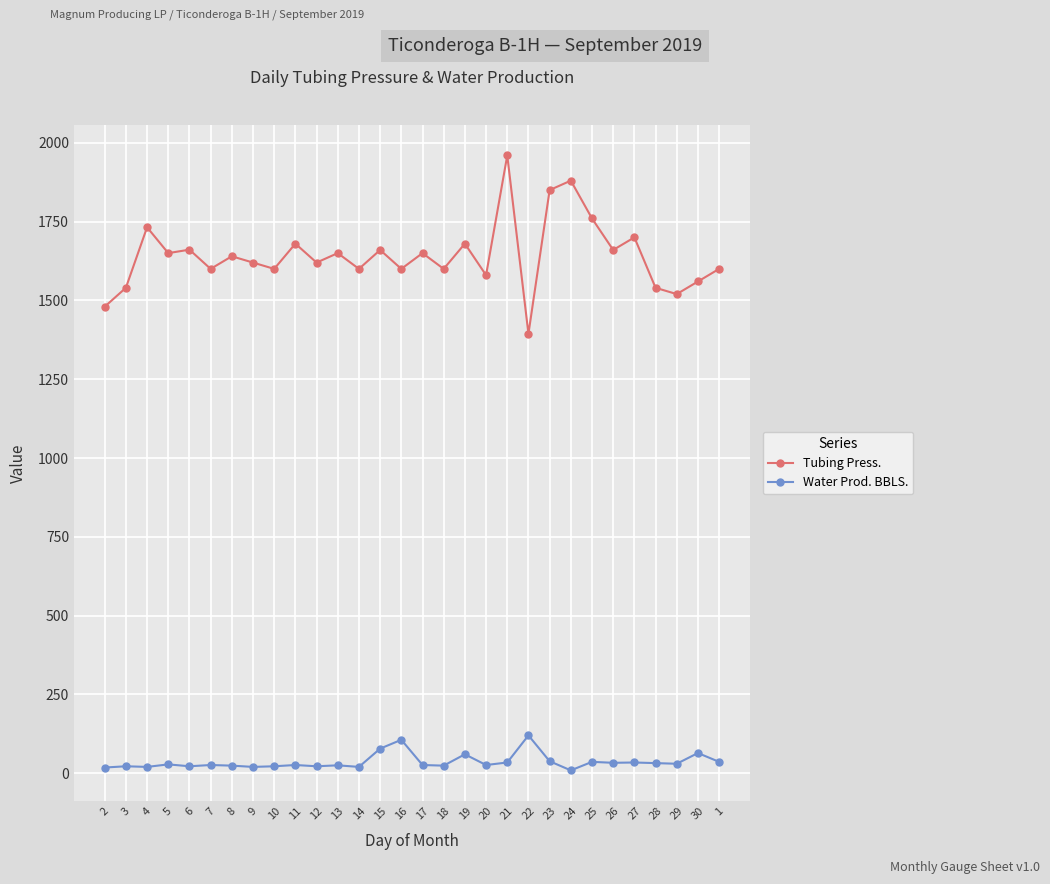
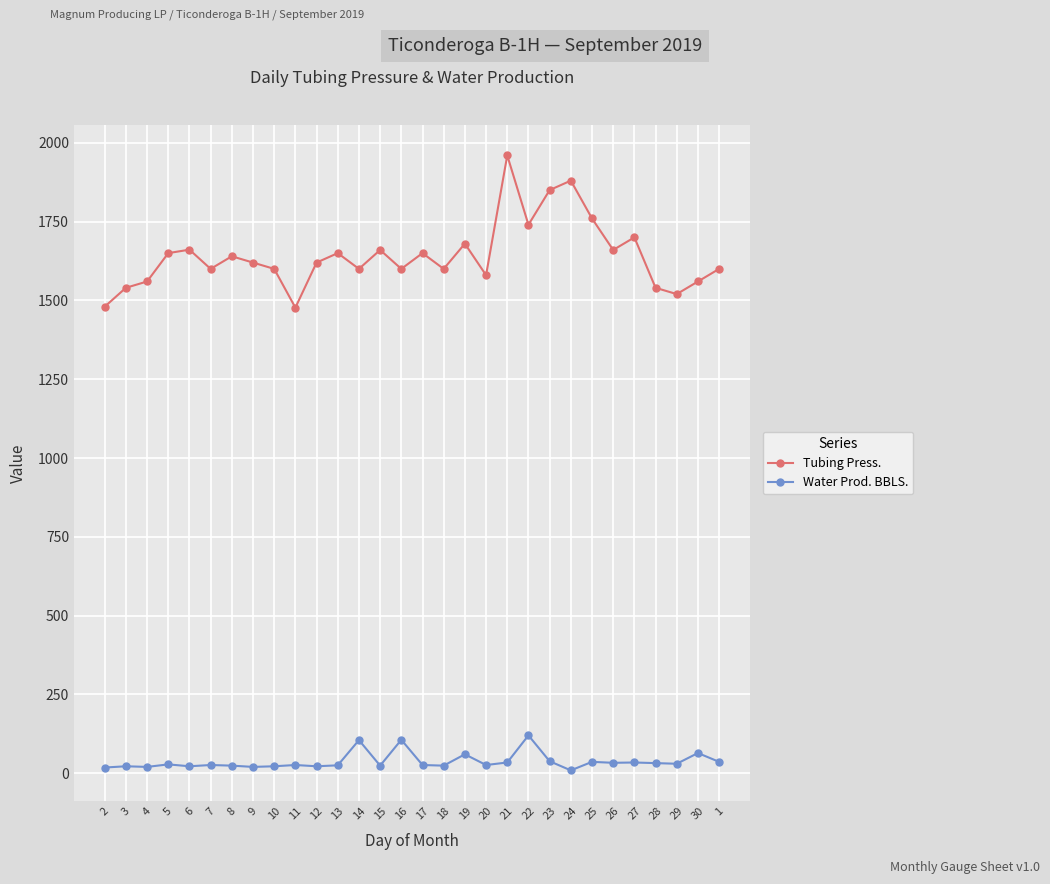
Tubing Press., 4: 1730 -> 1560
Tubing Press., 11: 1680 -> 1480
Water Prod. BBLS., 14: 20 -> 110
Water Prod. BBLS., 15: 80 -> 20
Tubing Press., 22: 1390 -> 1740
